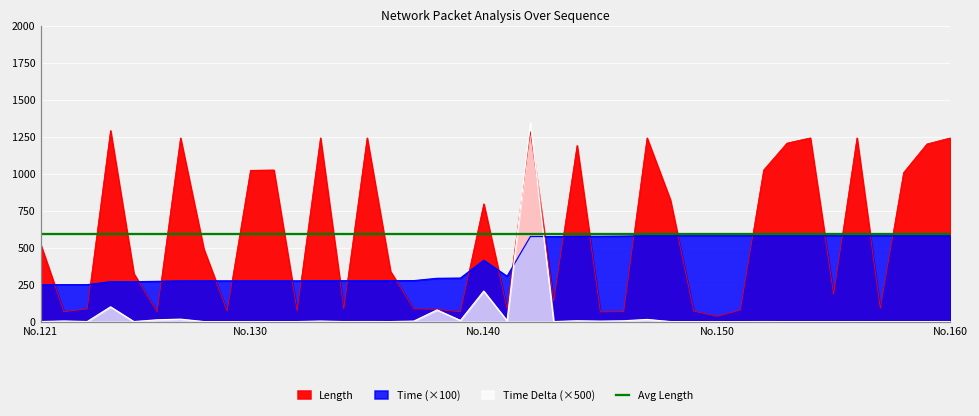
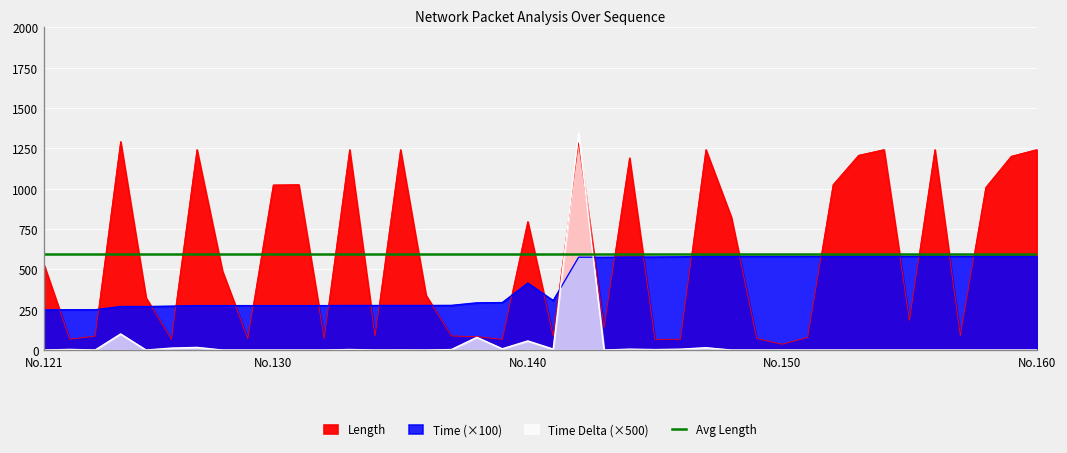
Time Delta (×500), No.140: 210 -> 60
